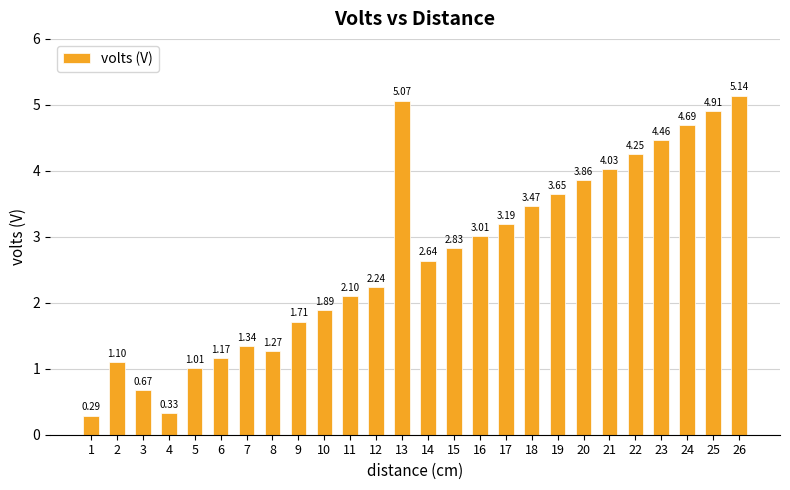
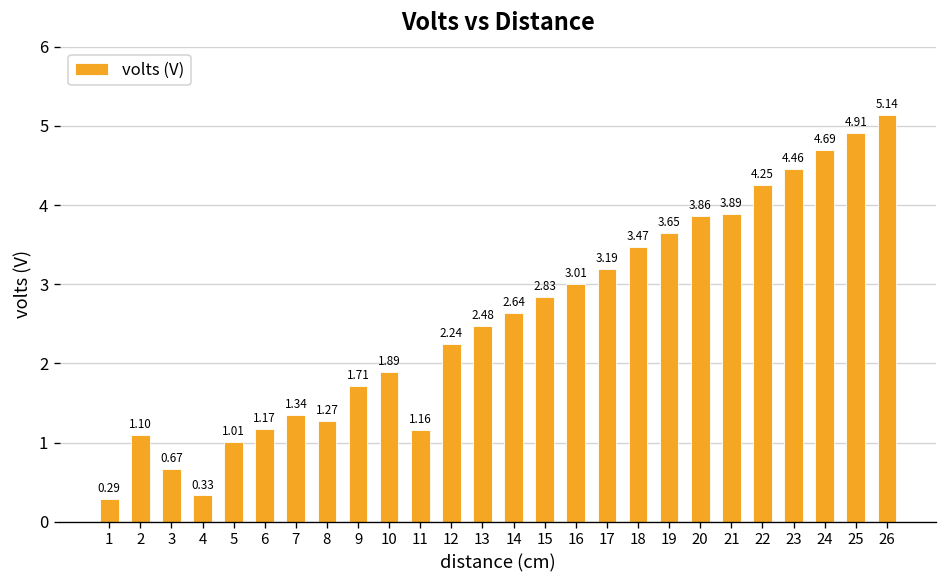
11: 2.10 -> 1.16
13: 5.07 -> 2.48
21: 4.03 -> 3.89
